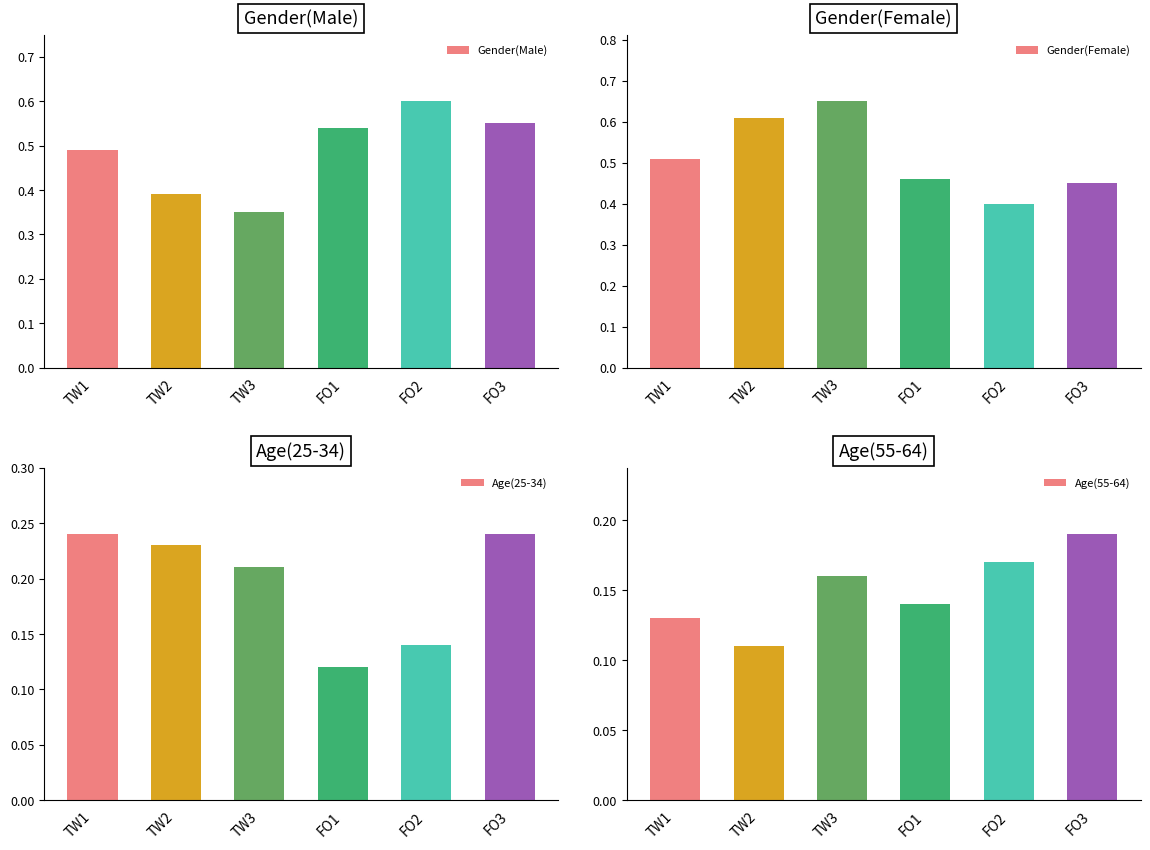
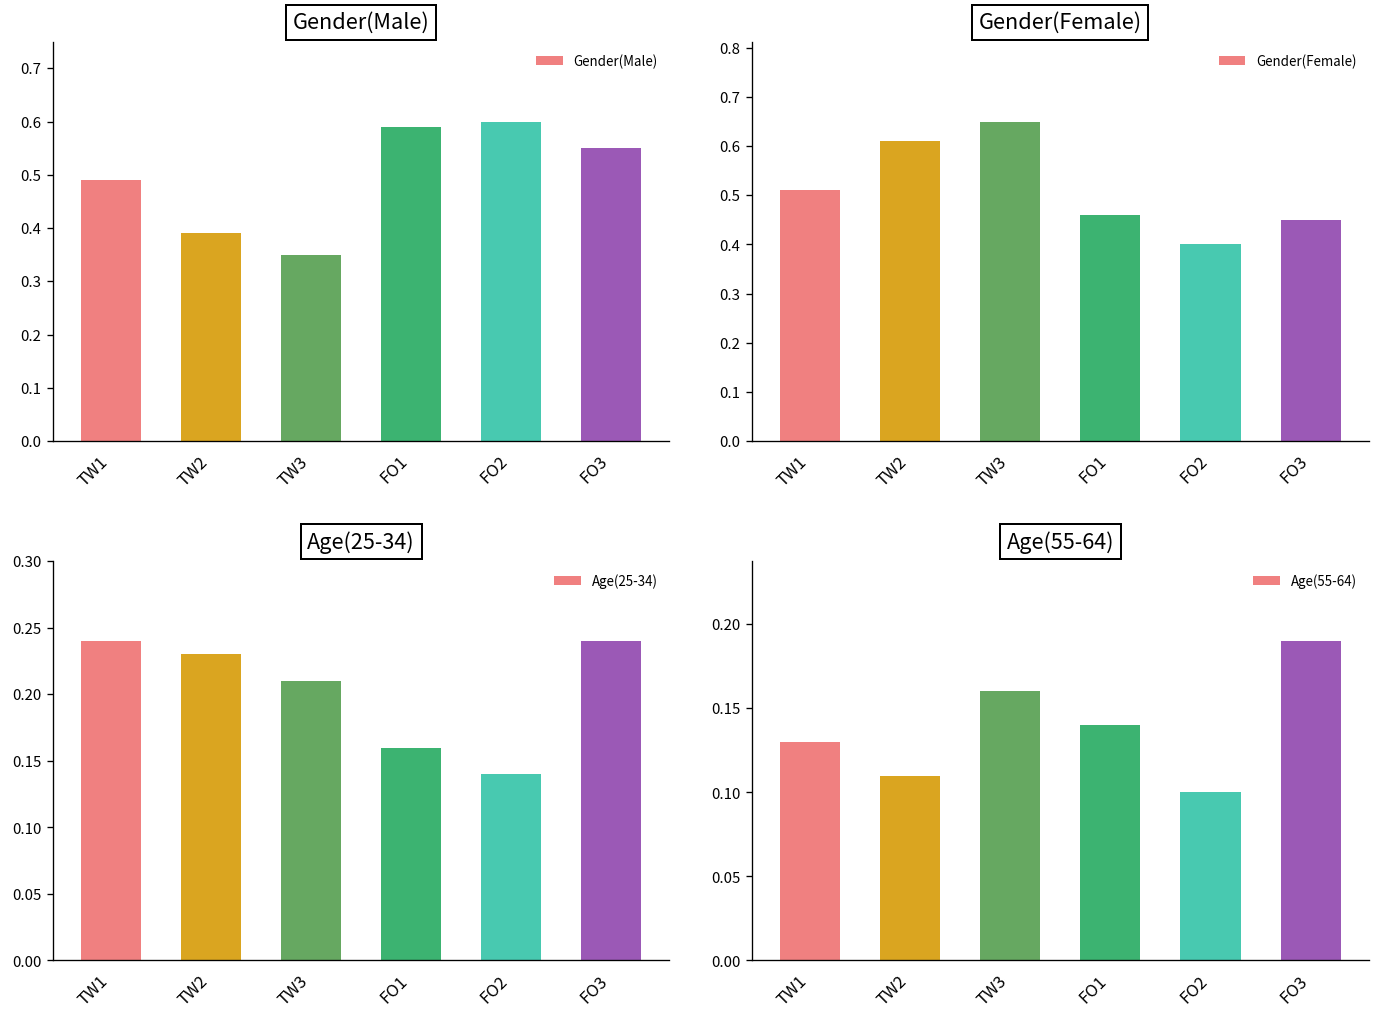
Gender(Male), FO1: 0.54 -> 0.59
Age(25-34), FO1: 0.12 -> 0.16
Age(55-64), FO2: 0.17 -> 0.10
